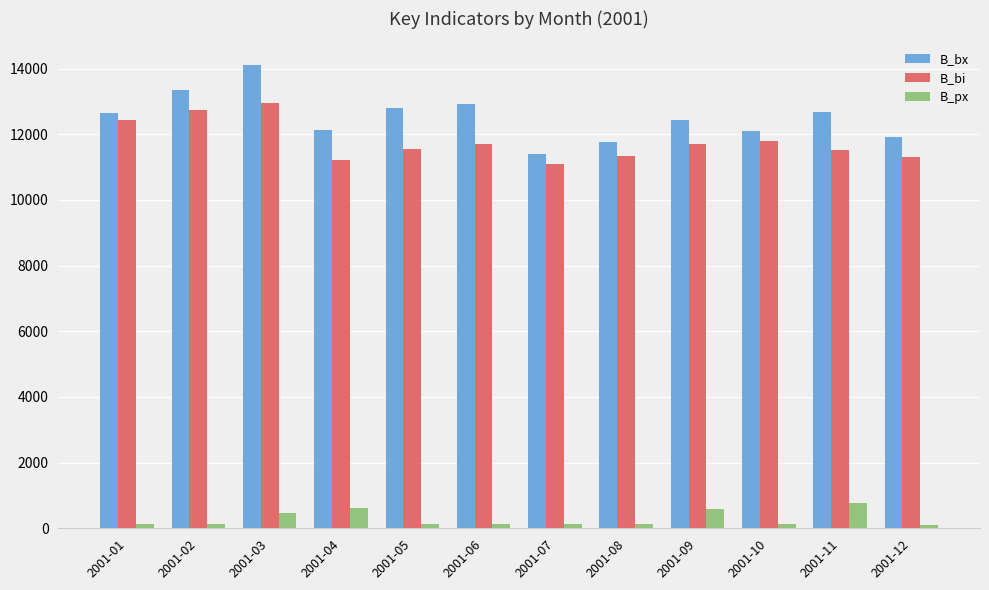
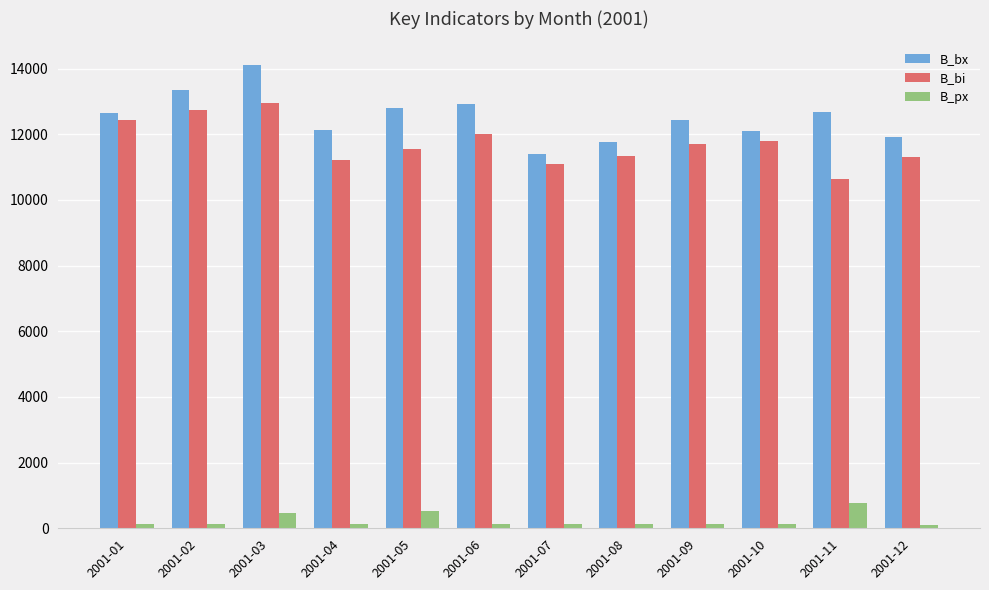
B_px, 2001-04: 600 -> 100
B_px, 2001-05: 100 -> 500
B_bi, 2001-06: 11700 -> 12000
B_px, 2001-09: 600 -> 100
B_bi, 2001-11: 11500 -> 10600
